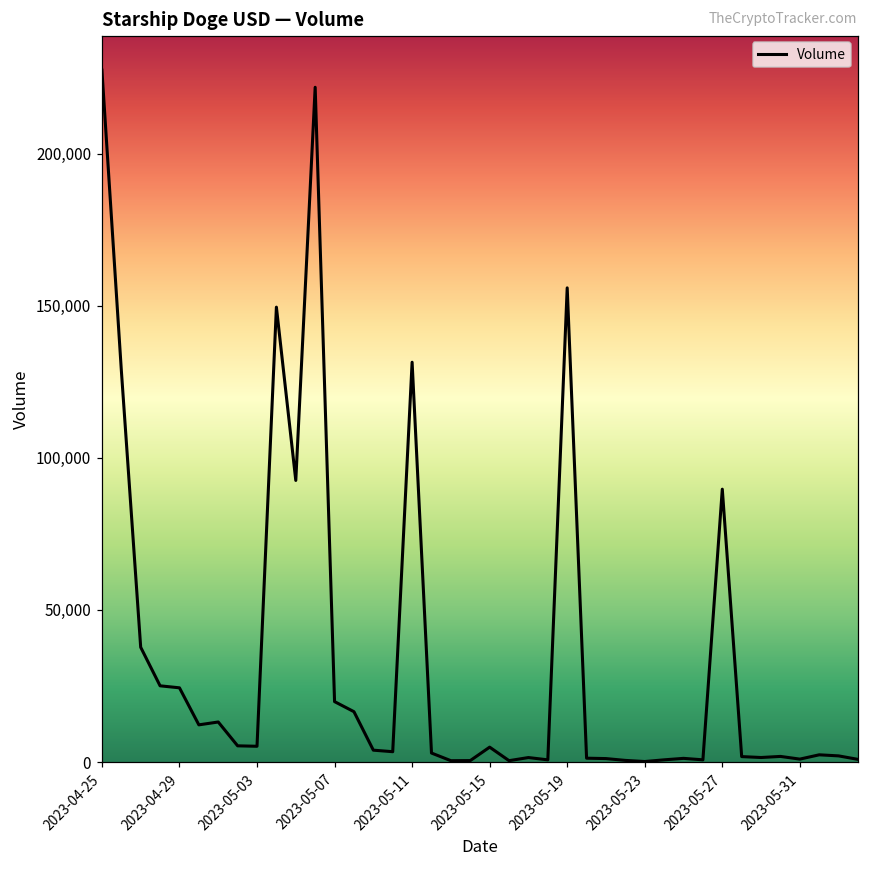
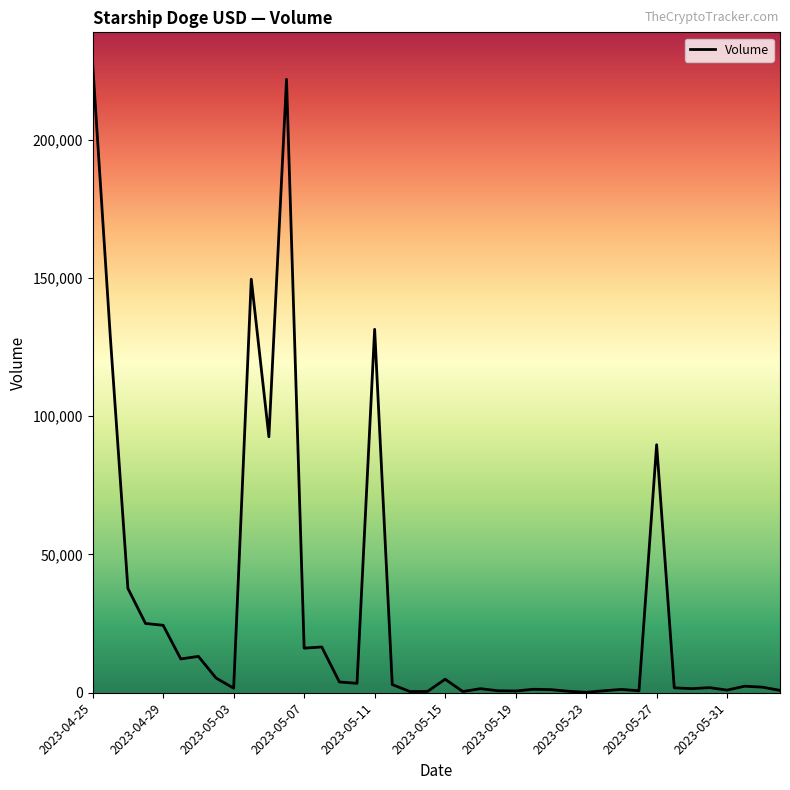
2023-05-03: 5,000 -> 2,000
2023-05-07: 20,000 -> 16,000
2023-05-19: 156,000 -> 1,000
